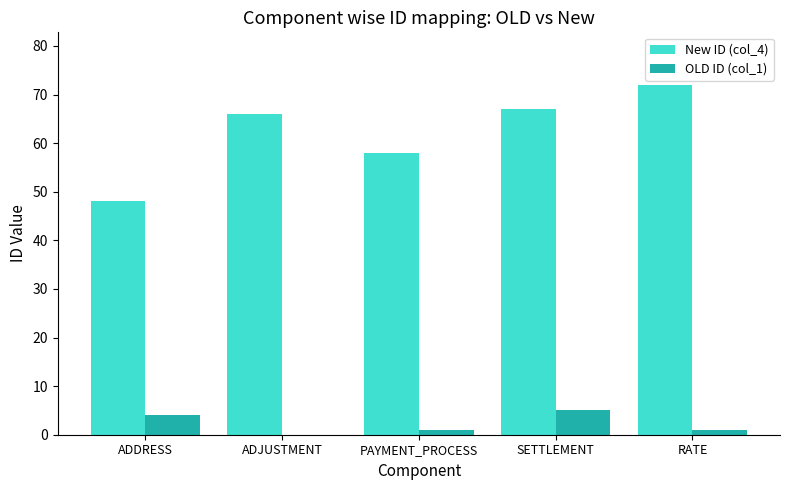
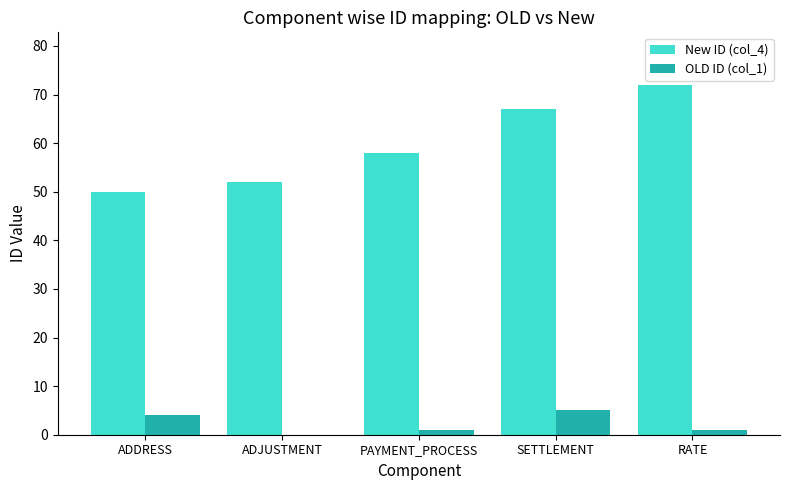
New ID (col_4), ADDRESS: 48 -> 50
New ID (col_4), ADJUSTMENT: 66 -> 52
